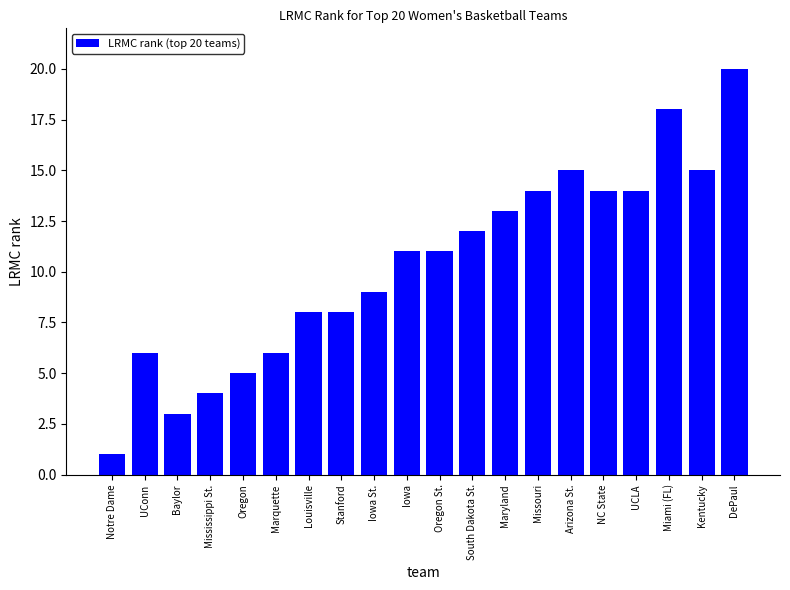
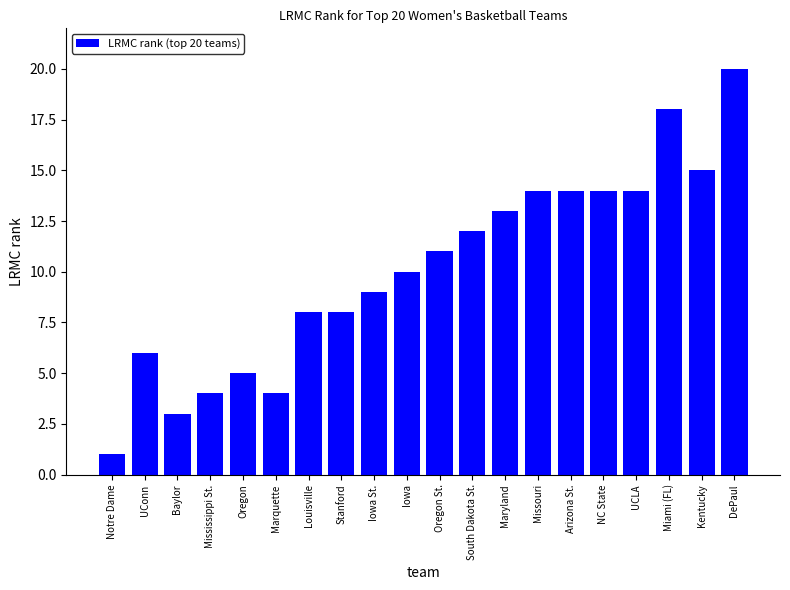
Marquette: 6 -> 4
Iowa: 11 -> 10
Arizona St.: 15 -> 14
